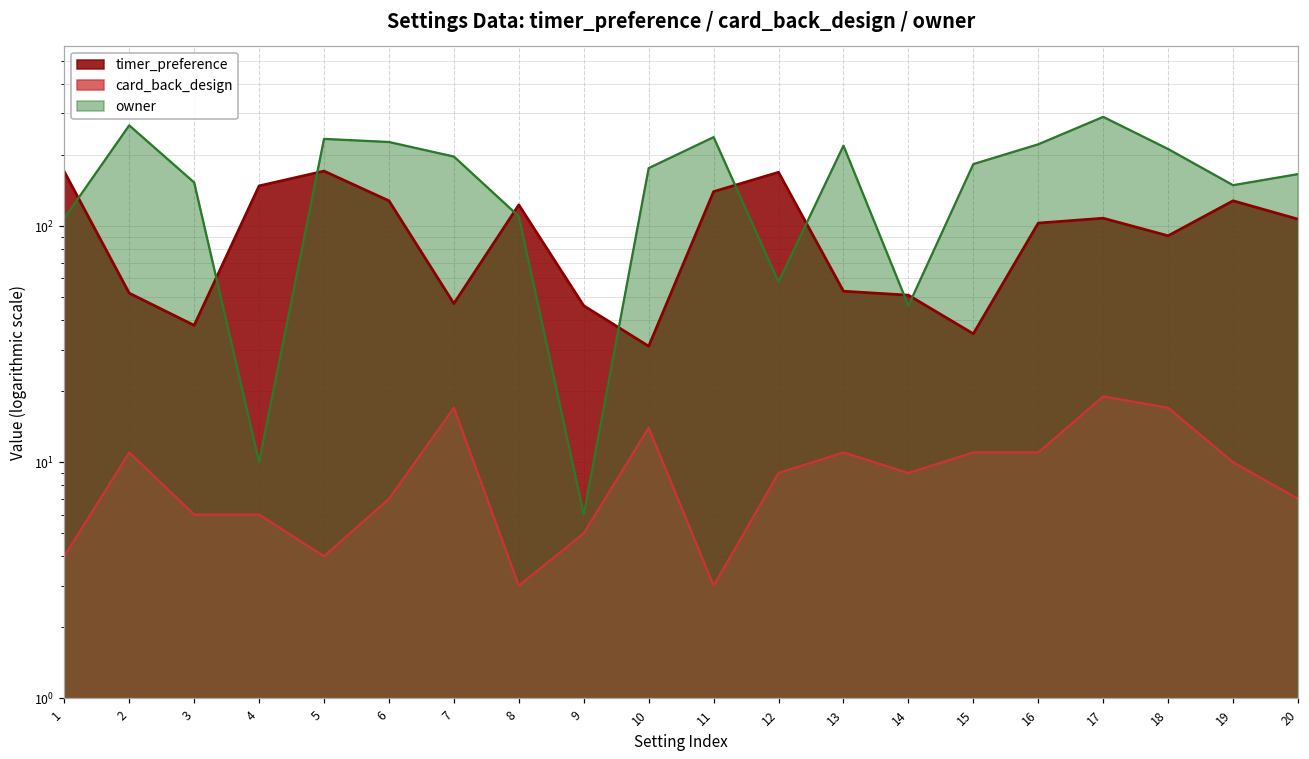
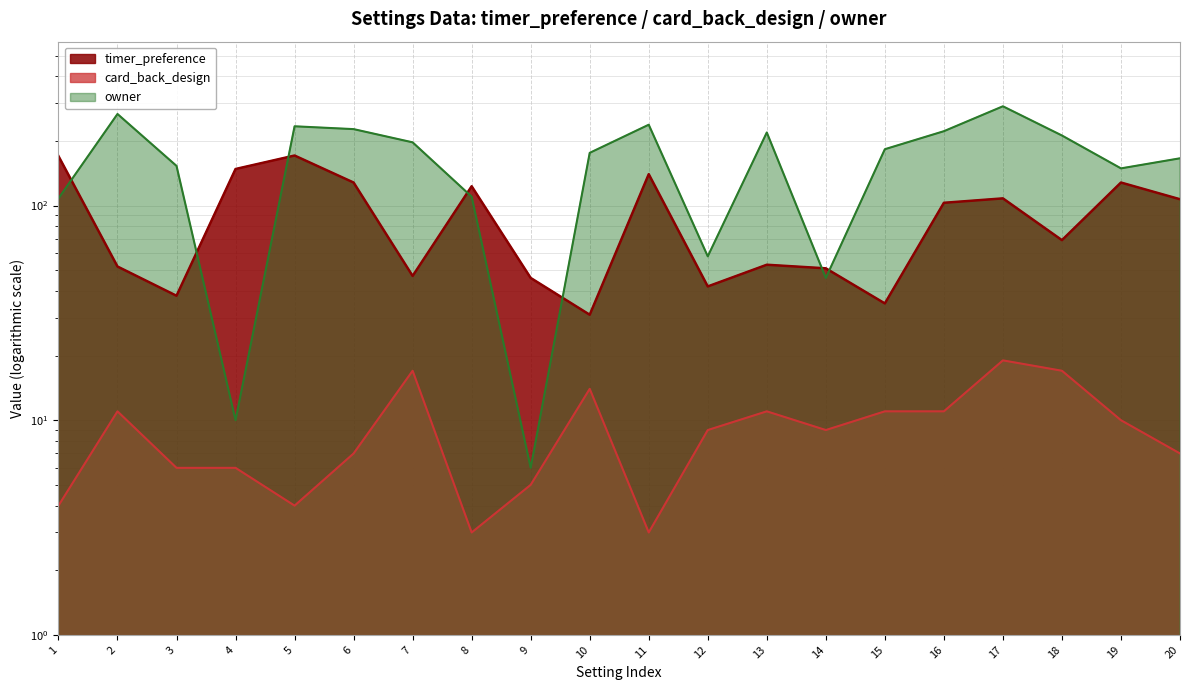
timer_preference, 12: 170 -> 42
timer_preference, 18: 91 -> 69
